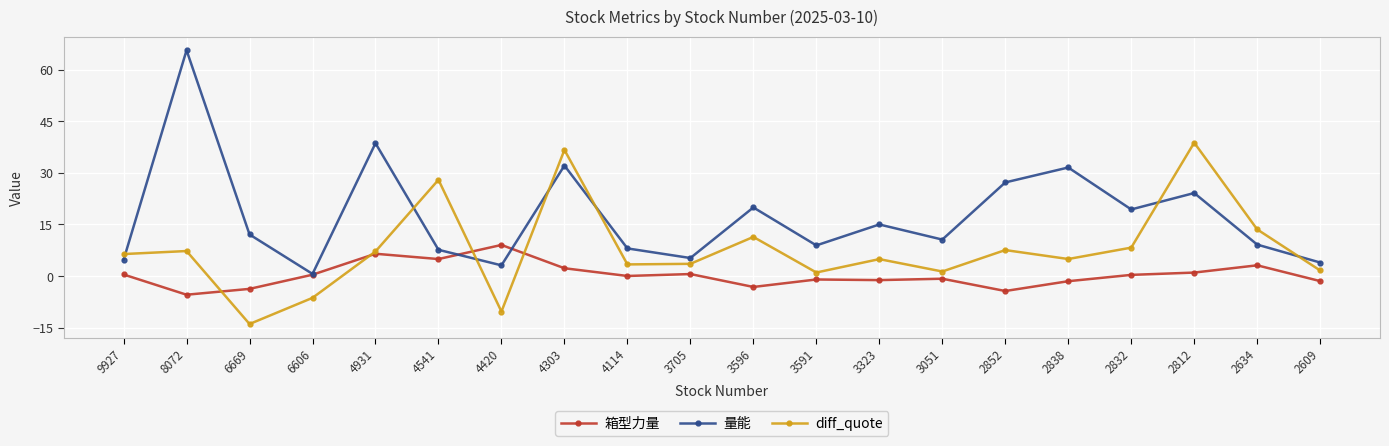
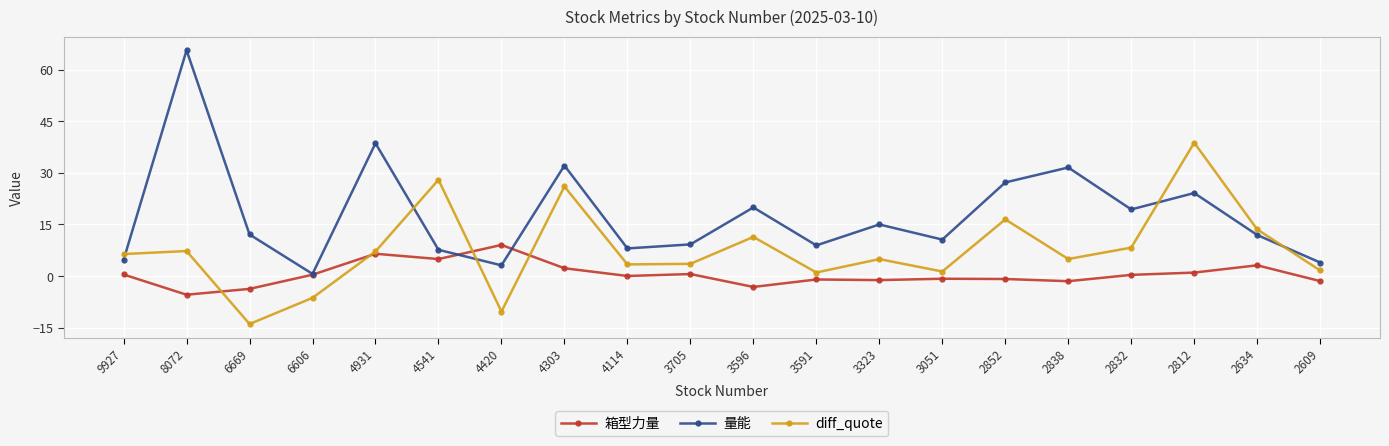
diff_quote, 4303: 37 -> 26
量能, 3705: 5 -> 9
箱型力量, 2852: -4 -> -1
diff_quote, 2852: 8 -> 16
量能, 2634: 9 -> 12
